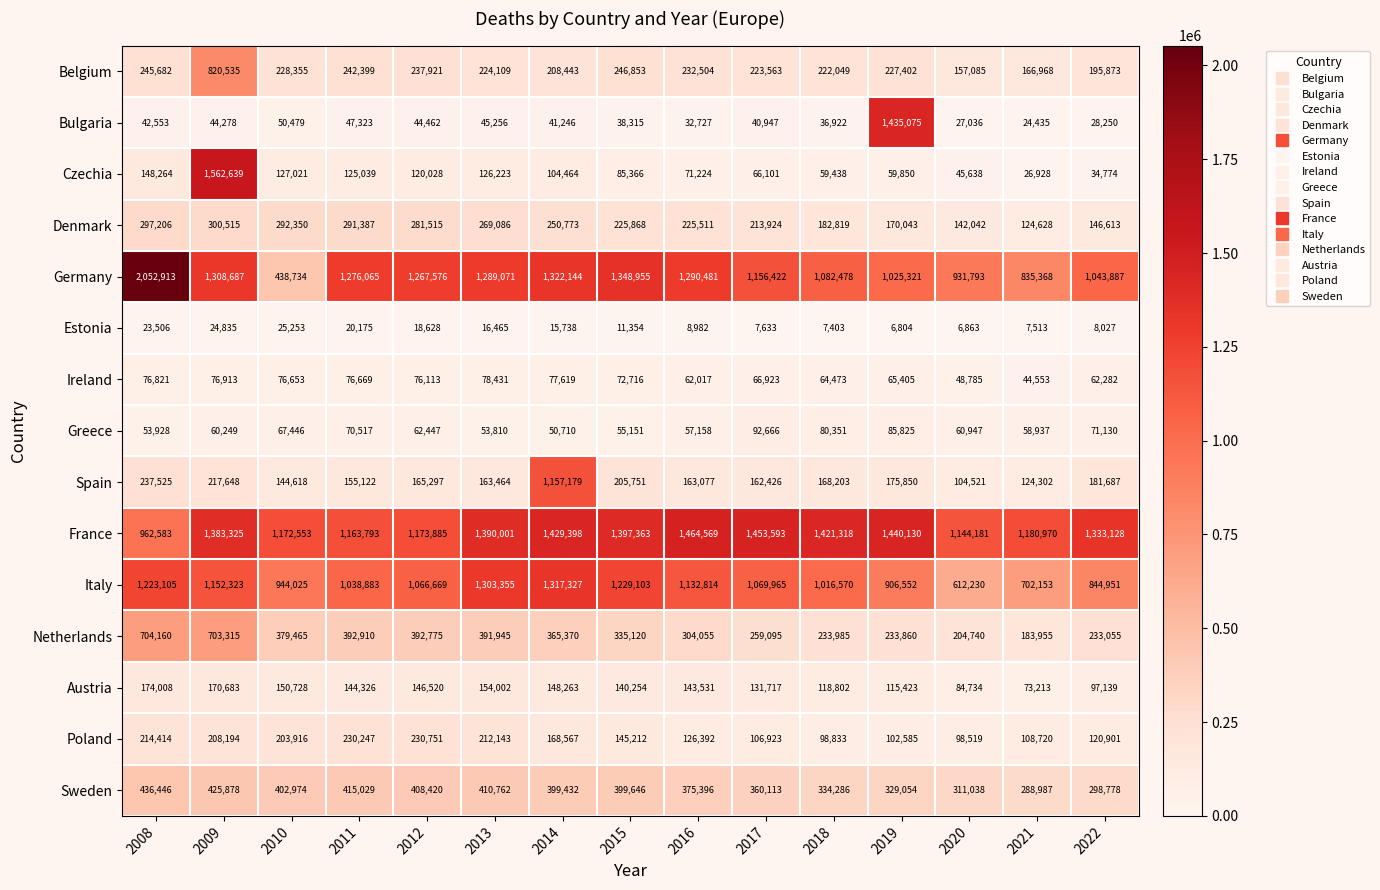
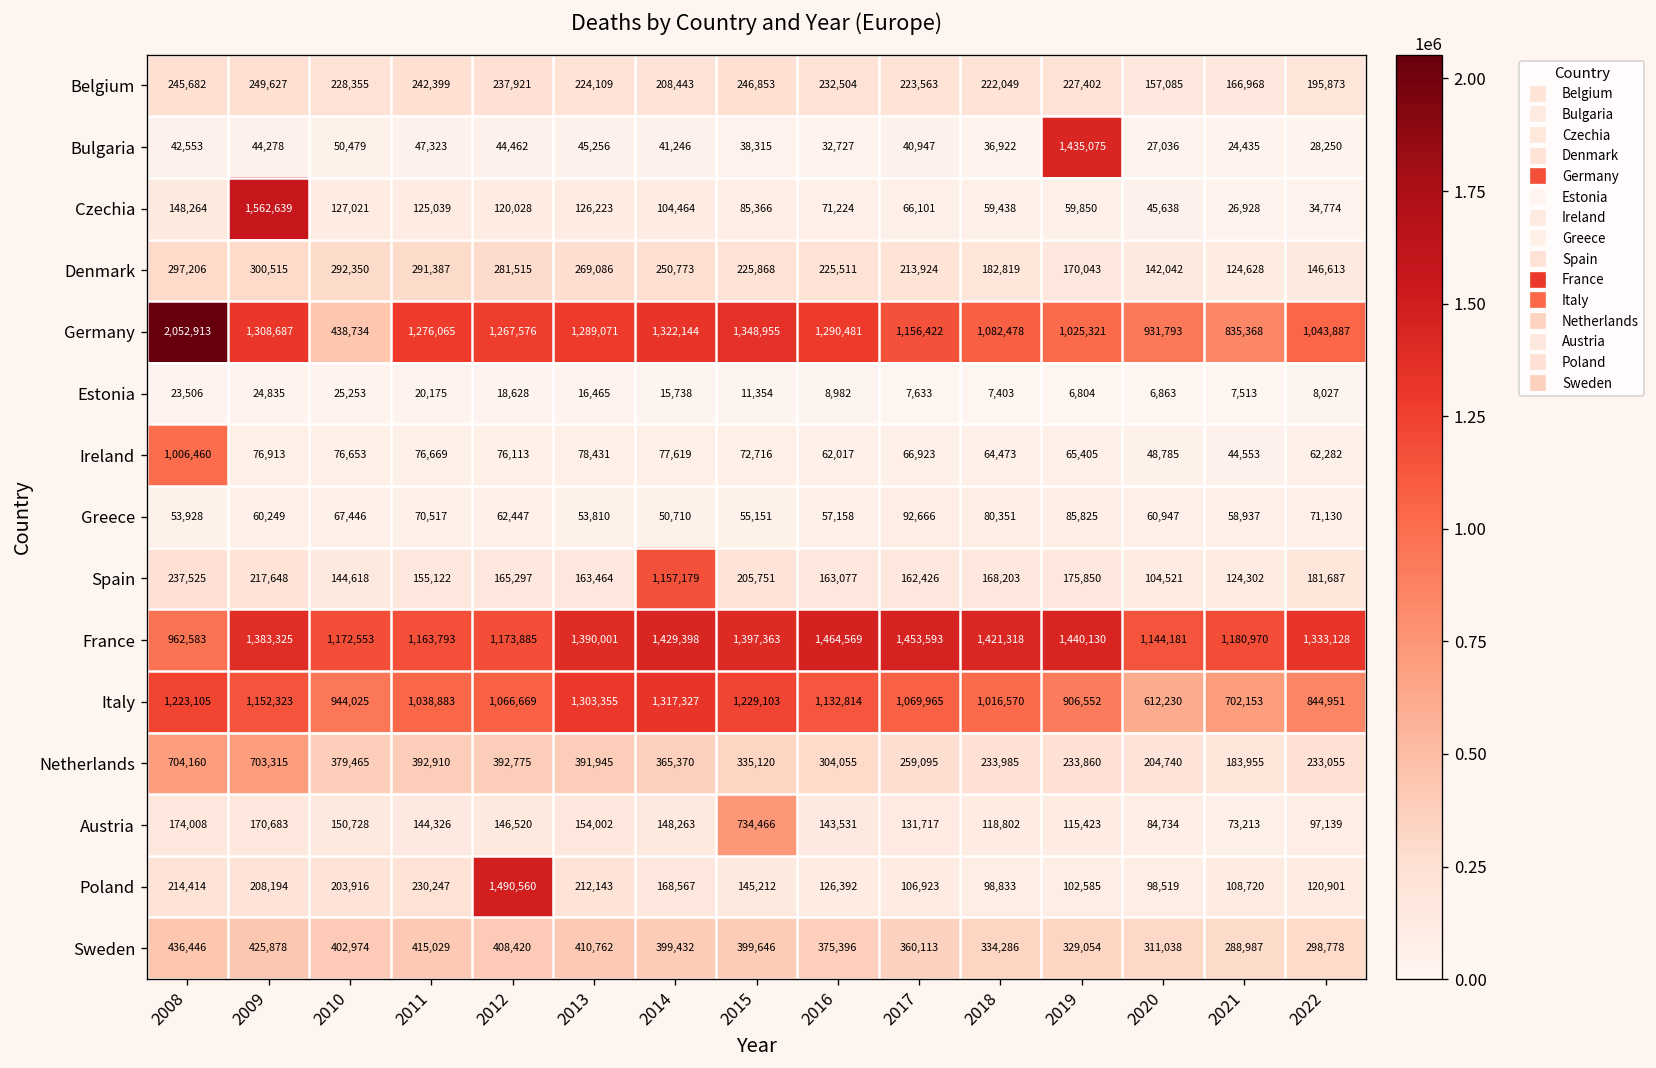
Belgium, 2009: 820,535 -> 249,627
Ireland, 2008: 76,821 -> 1,006,460
Austria, 2015: 140,254 -> 734,466
Poland, 2012: 230,751 -> 1,490,560
